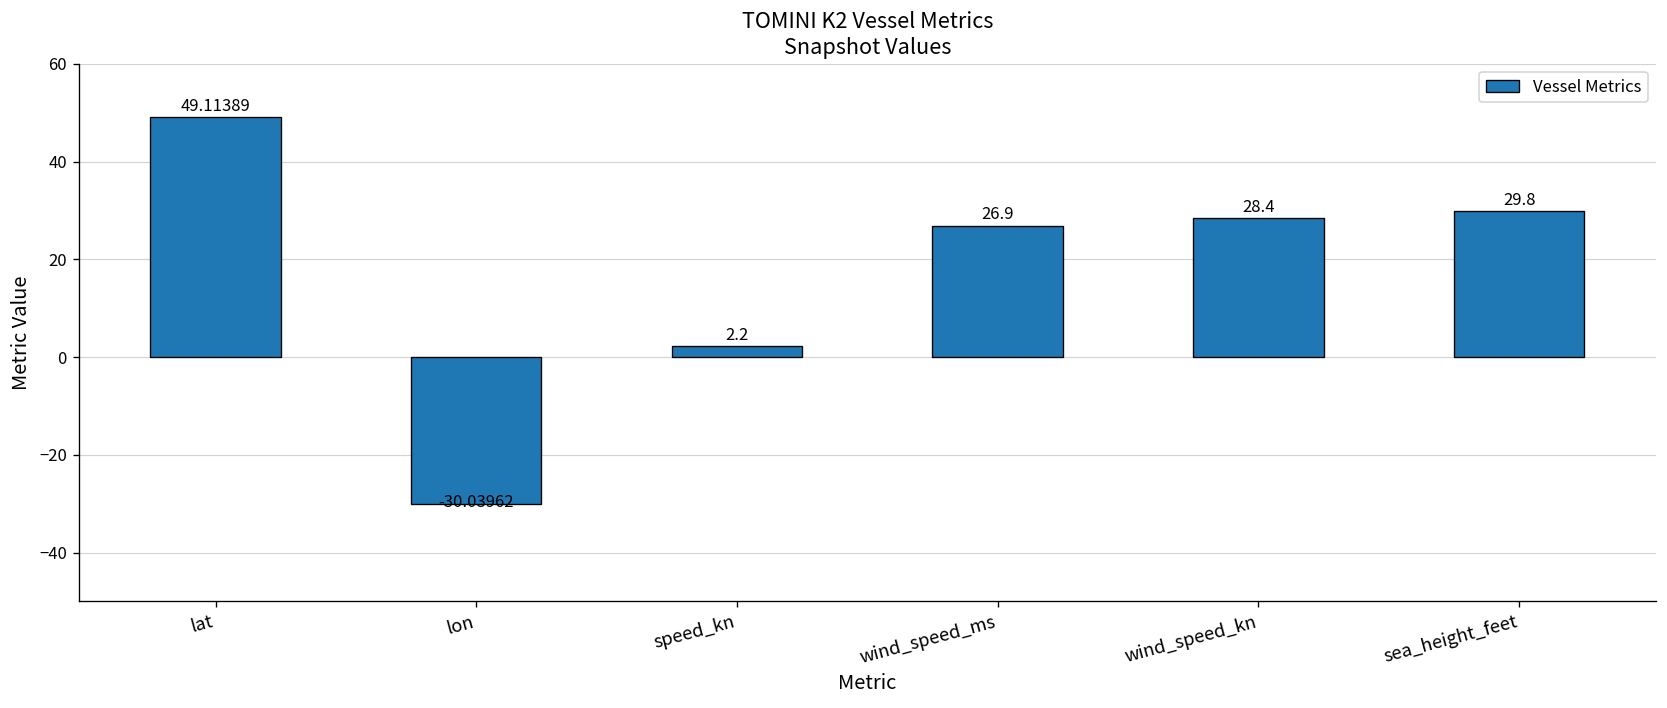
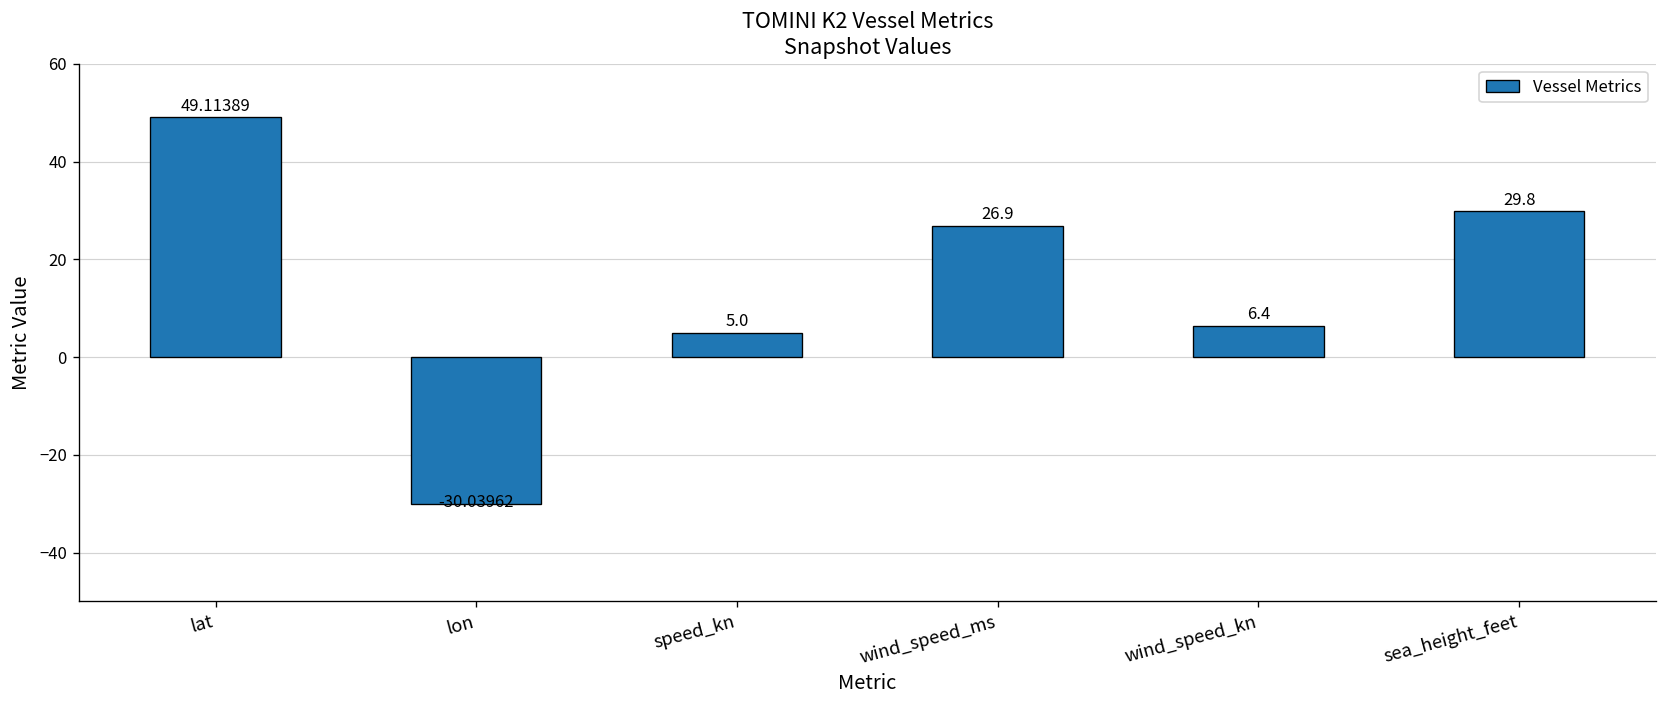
speed_kn: 2.2 -> 5.0
wind_speed_kn: 28.4 -> 6.4
